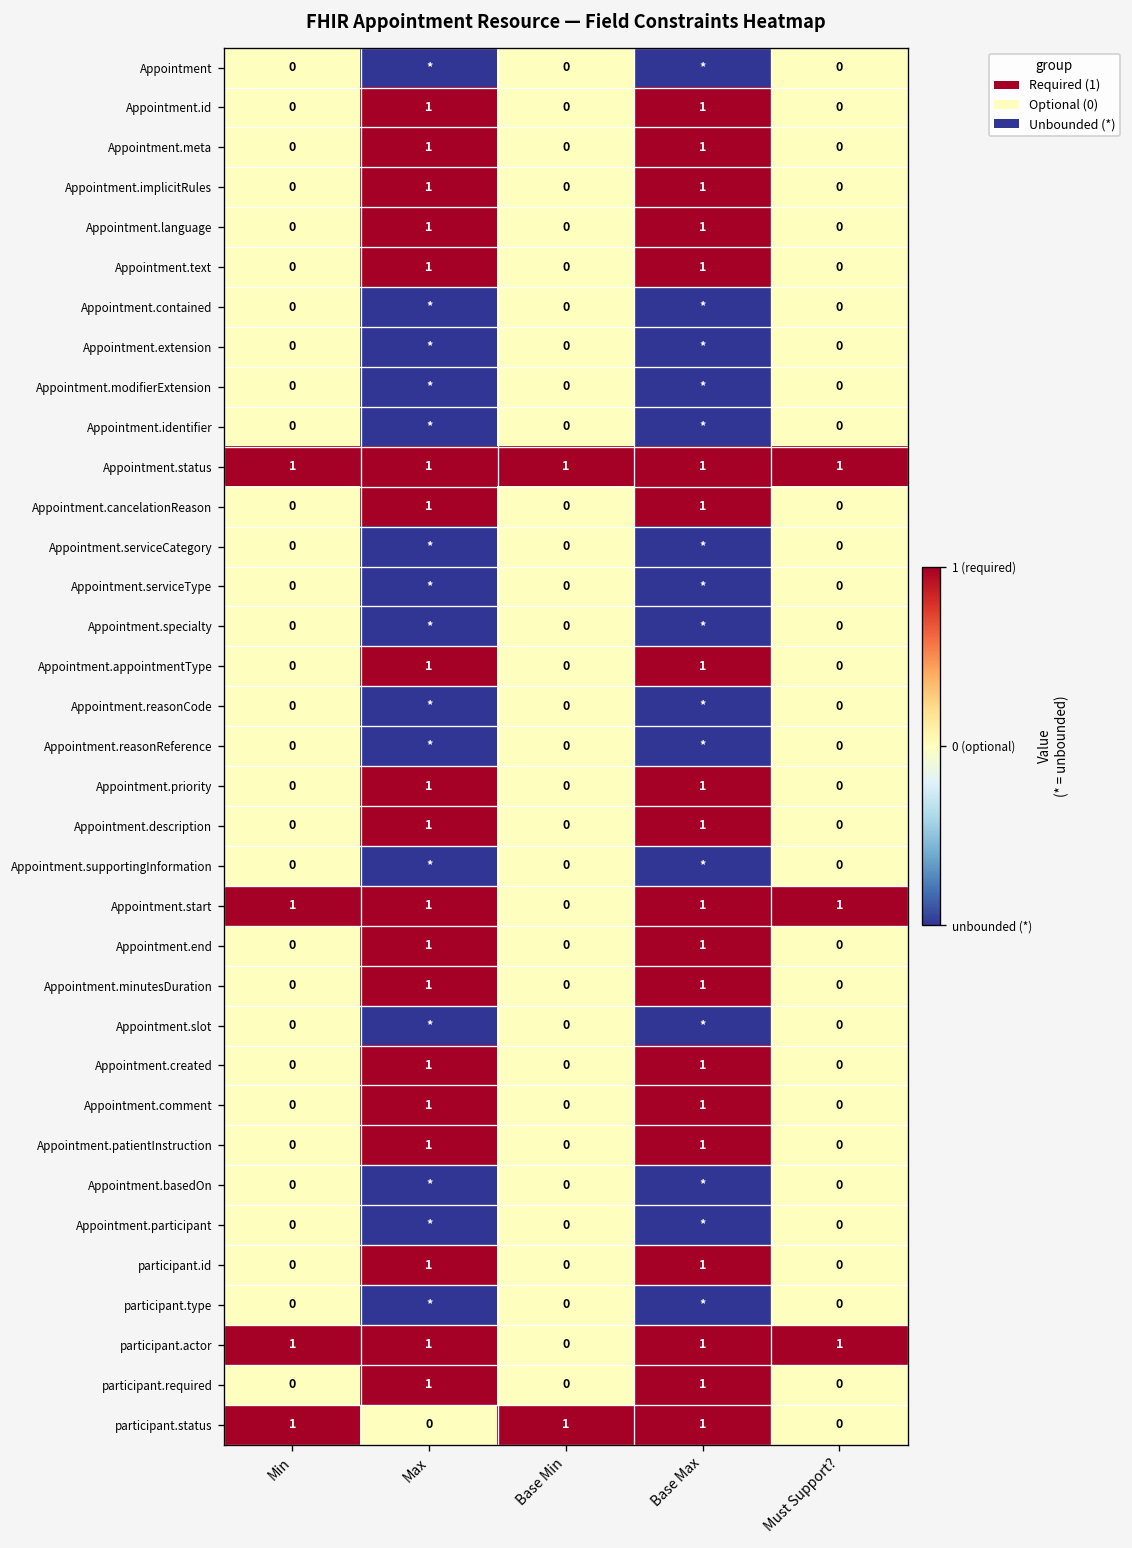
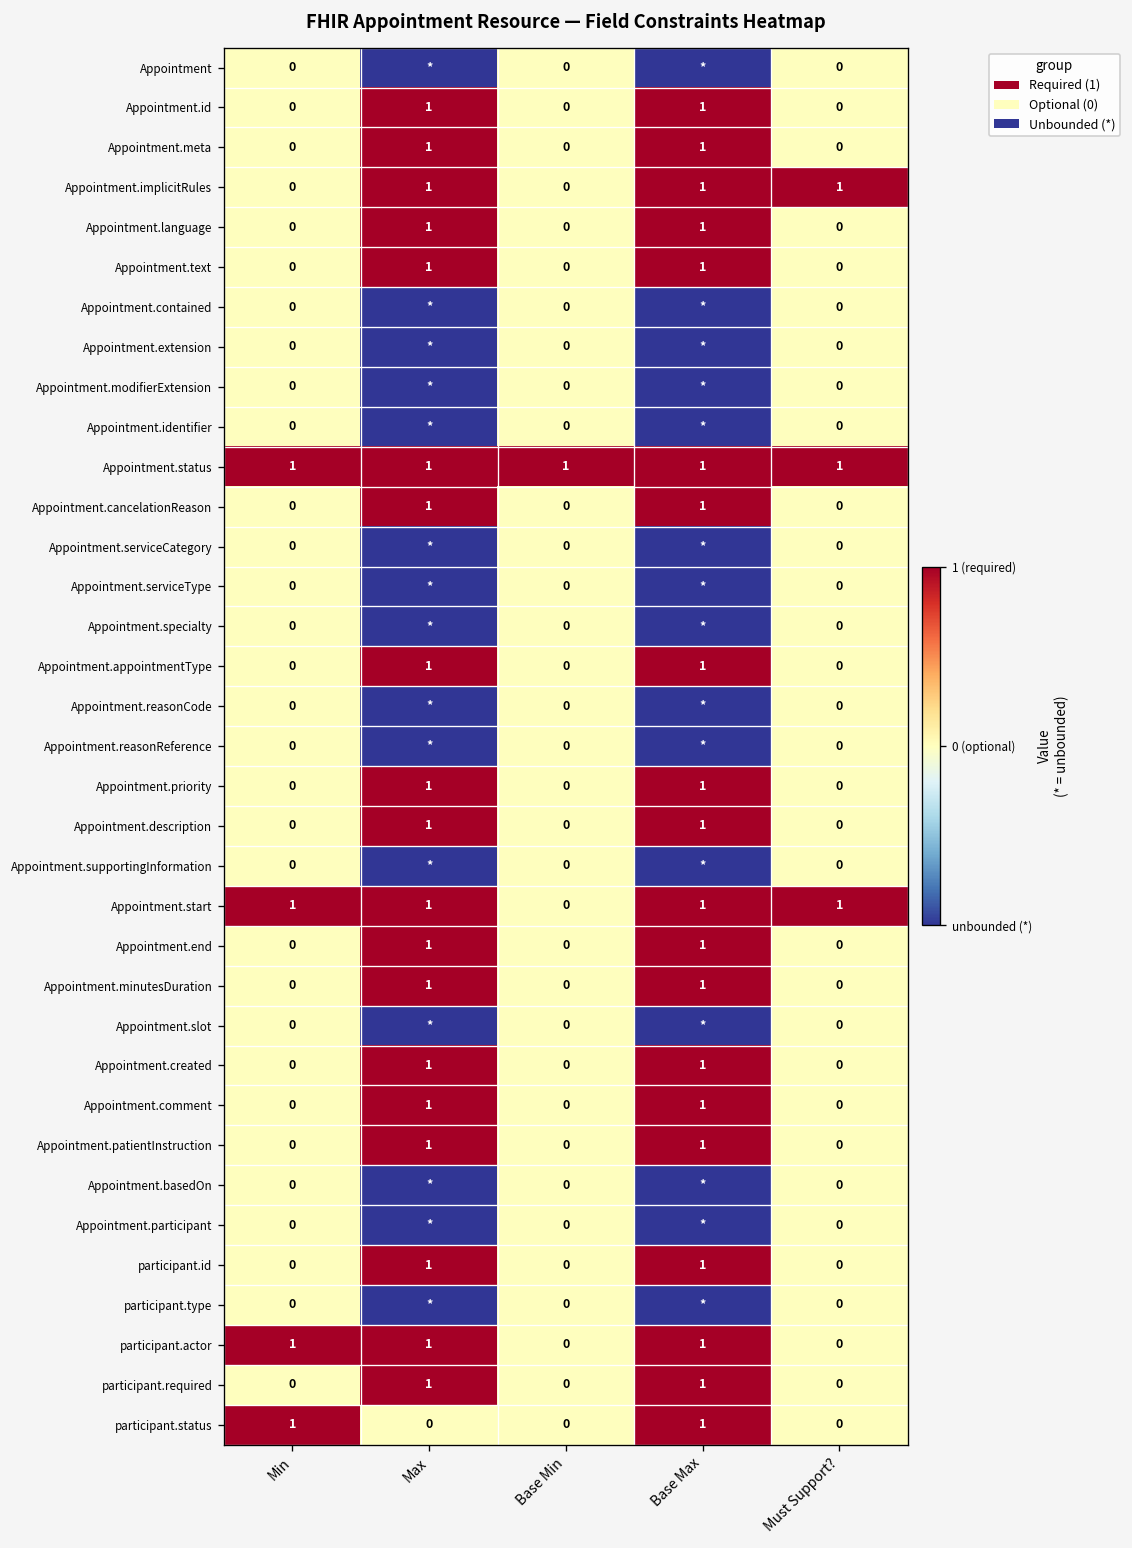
Appointment.implicitRules, Must Support?: 0 -> 1
participant.actor, Must Support?: 1 -> 0
participant.status, Base Min: 1 -> 0
